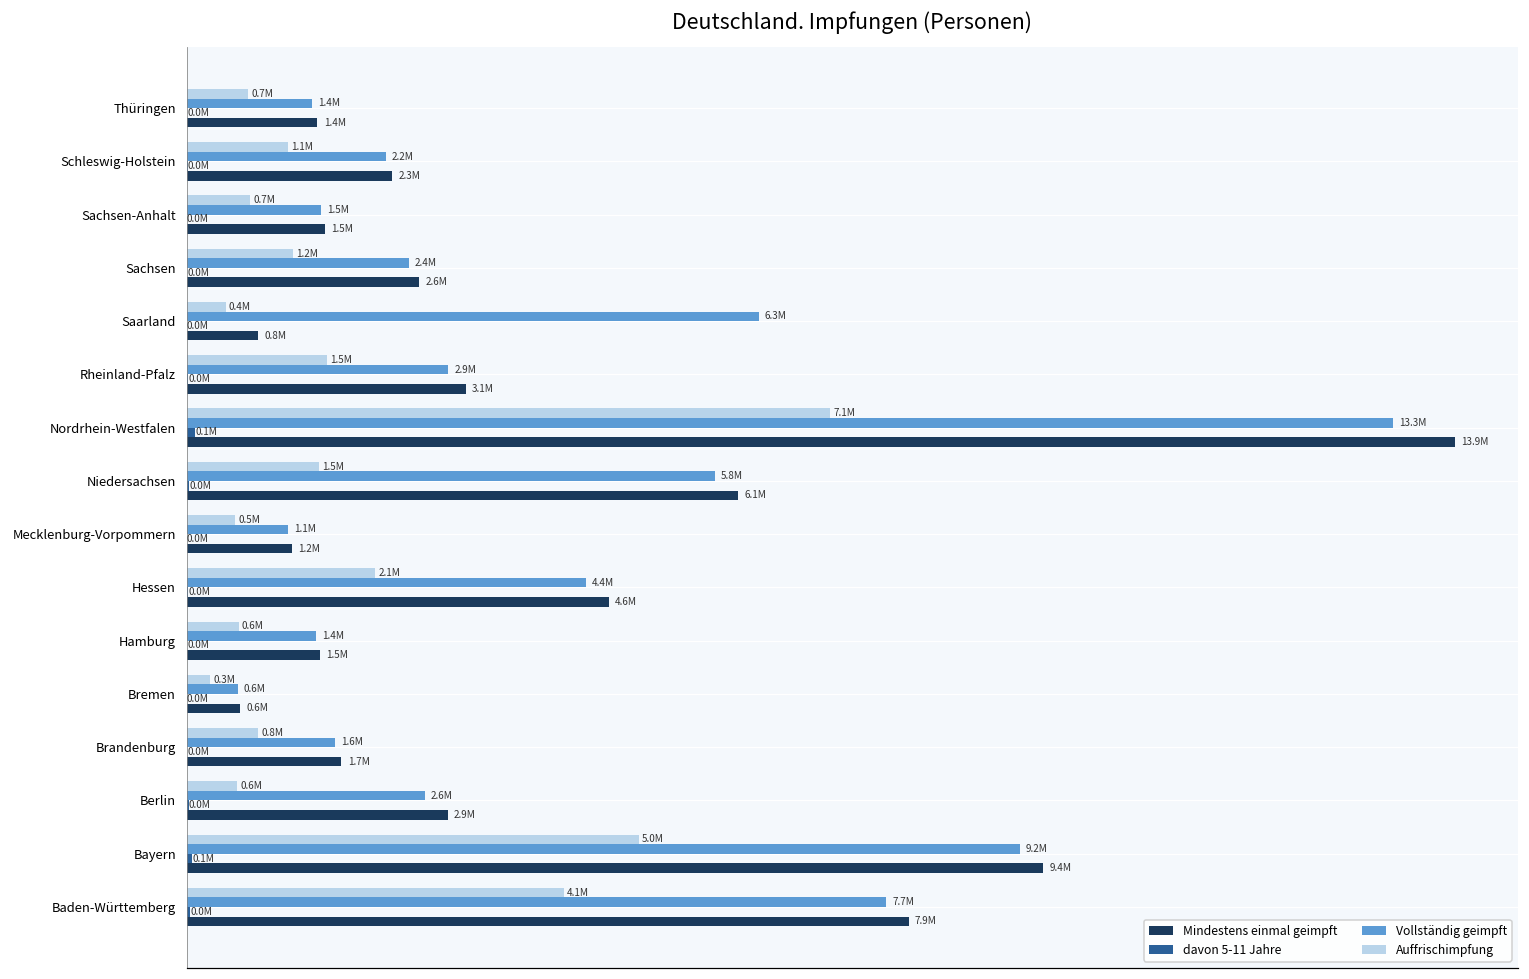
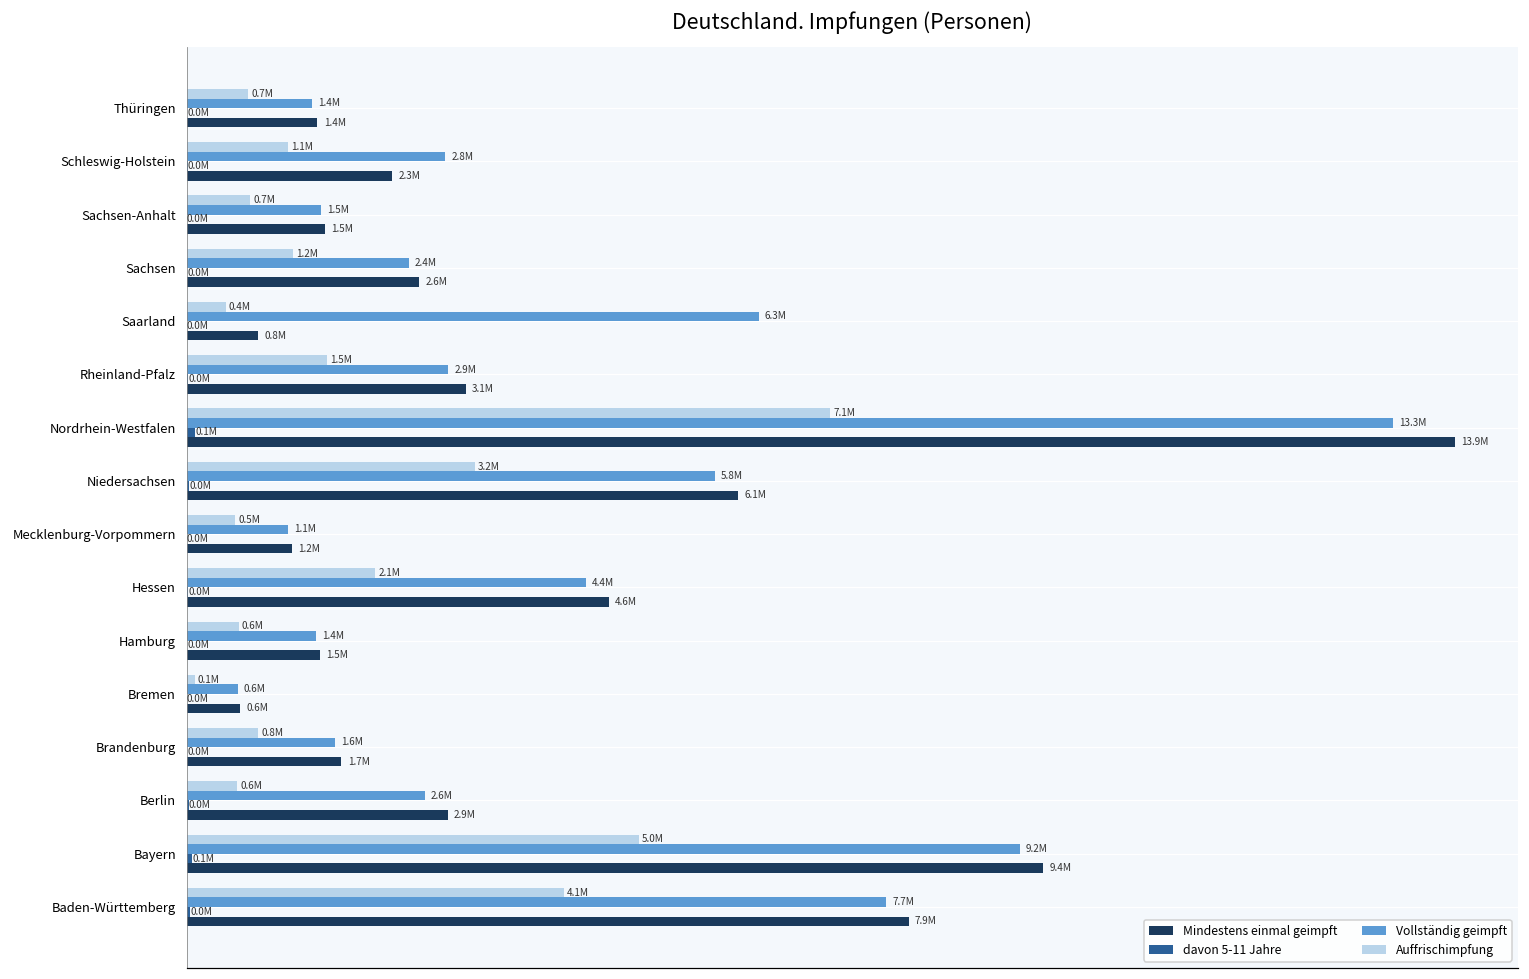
Vollständig geimpft, Schleswig-Holstein: 2.2M -> 2.8M
Auffrischimpfung, Niedersachsen: 1.5M -> 3.2M
Auffrischimpfung, Bremen: 0.3M -> 0.1M
